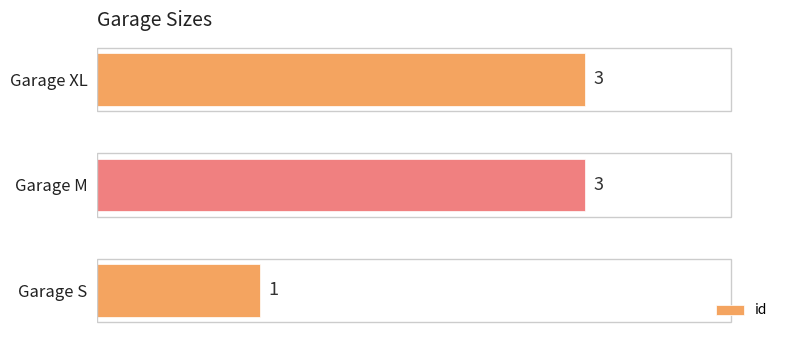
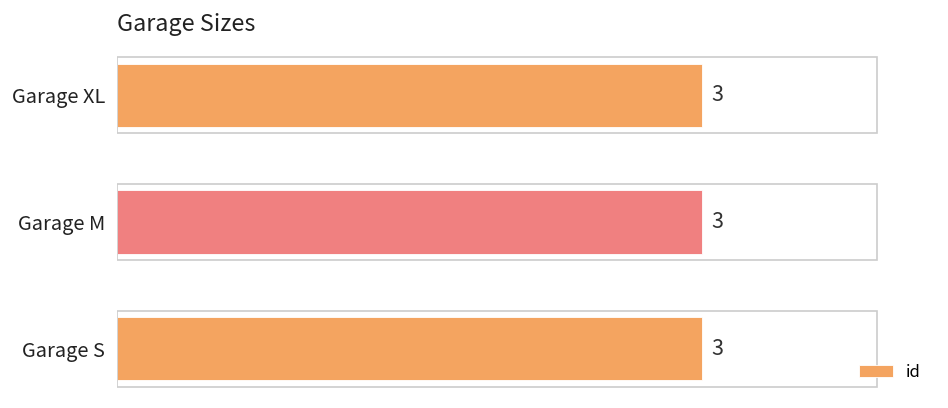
Garage S: 1 -> 3
